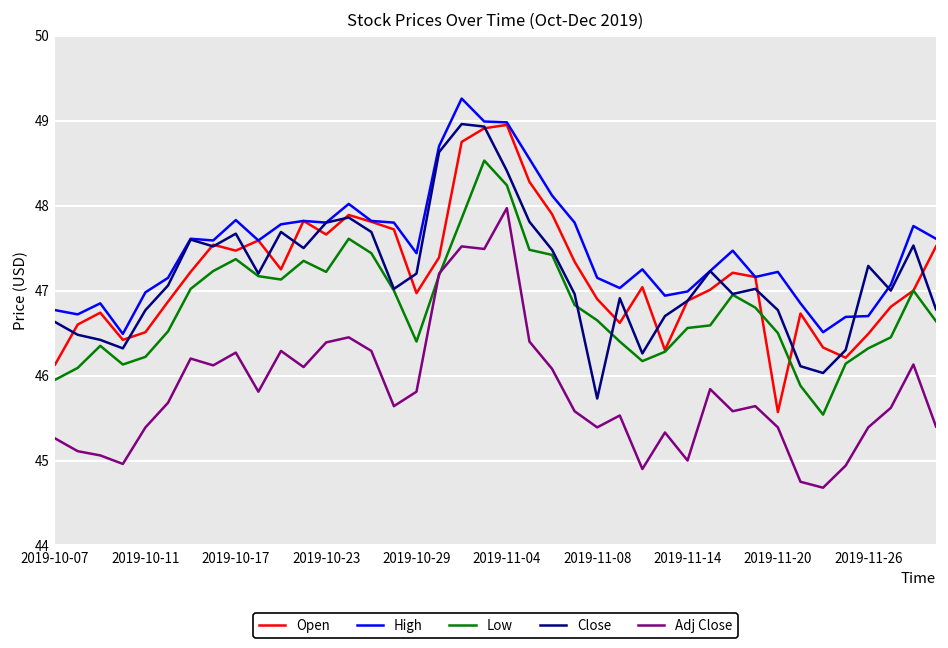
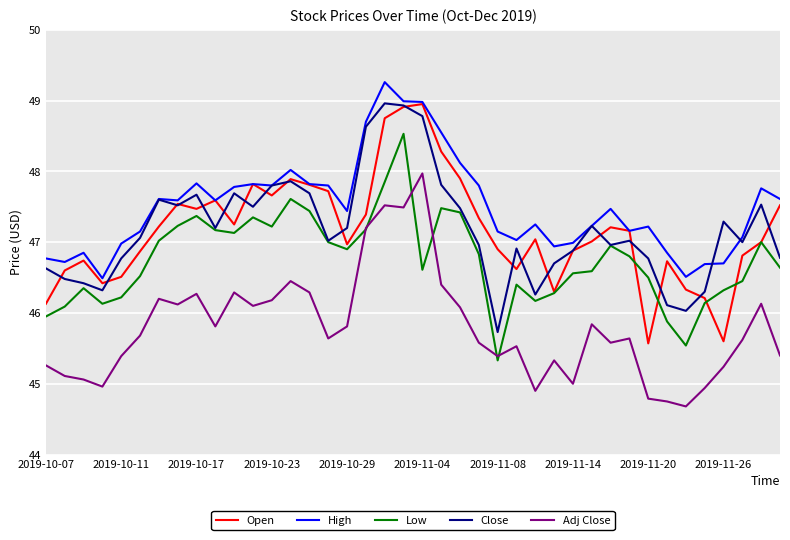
Adj Close, 2019-10-23: 46.4 -> 46.2
Low, 2019-10-29: 46.4 -> 46.9
Low, 2019-11-04: 48.2 -> 46.6
Close, 2019-11-04: 48.4 -> 48.8
Low, 2019-11-08: 46.7 -> 45.3
Adj Close, 2019-11-20: 45.4 -> 44.8
Open, 2019-11-26: 46.5 -> 45.6
Adj Close, 2019-11-26: 45.4 -> 45.2
